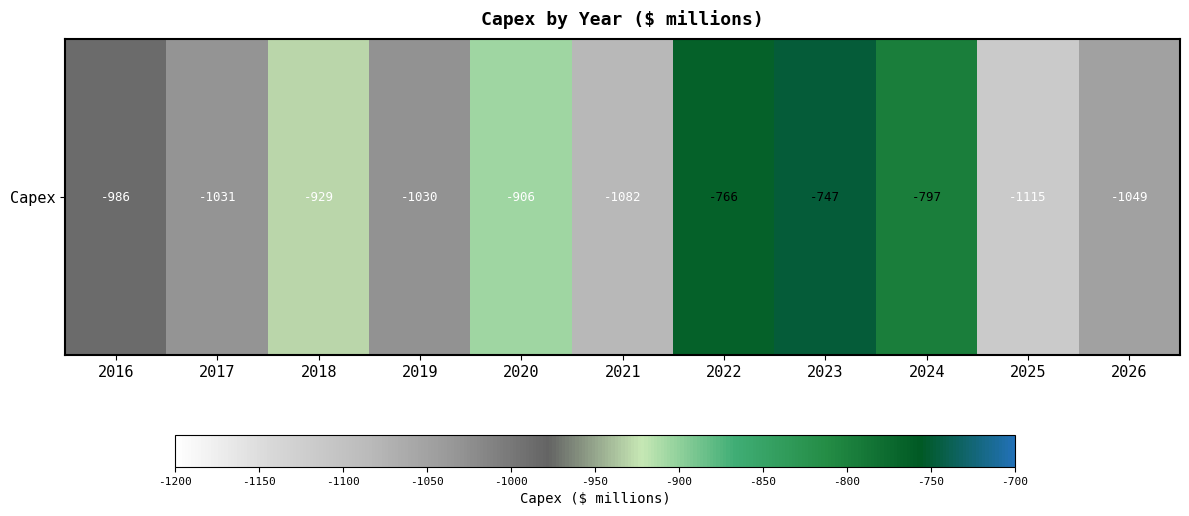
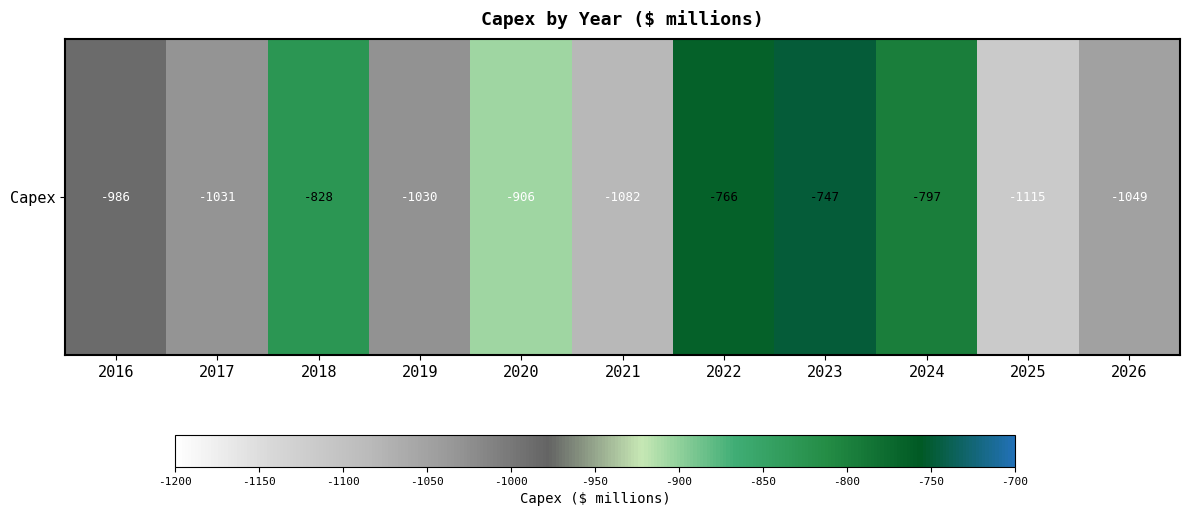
Capex, 2018: -929 -> -828
